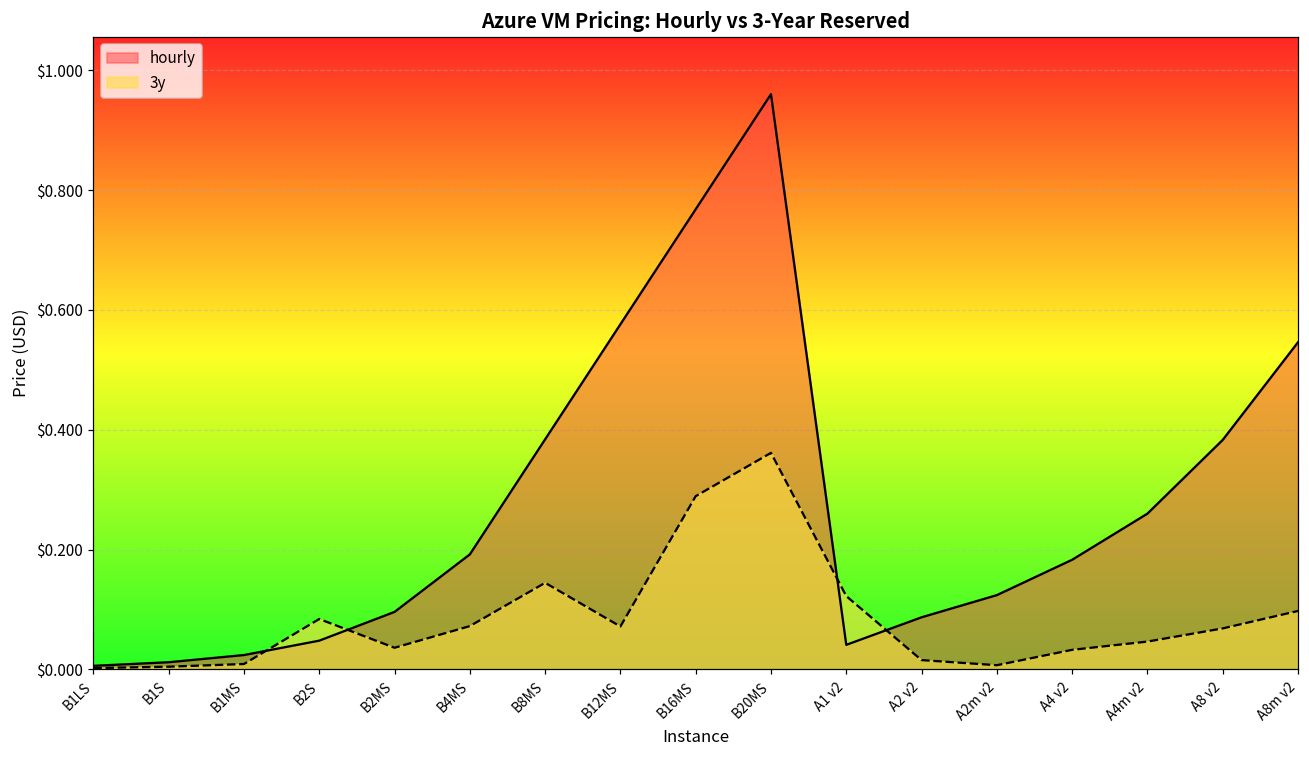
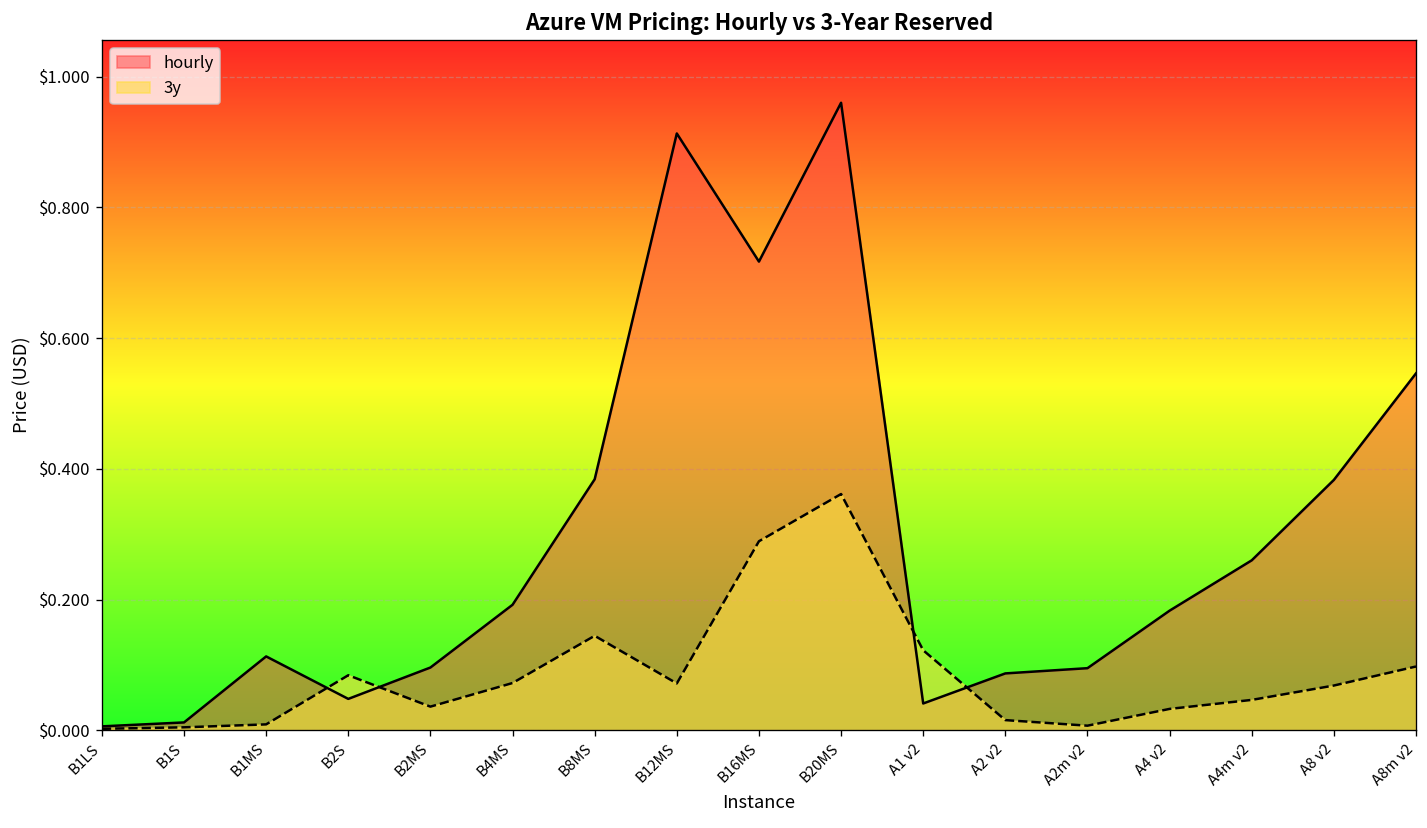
hourly, B1MS: $0.02 -> $0.11
hourly, B12MS: $0.58 -> $0.91
hourly, B16MS: $0.77 -> $0.72
hourly, A2m v2: $0.12 -> $0.10
